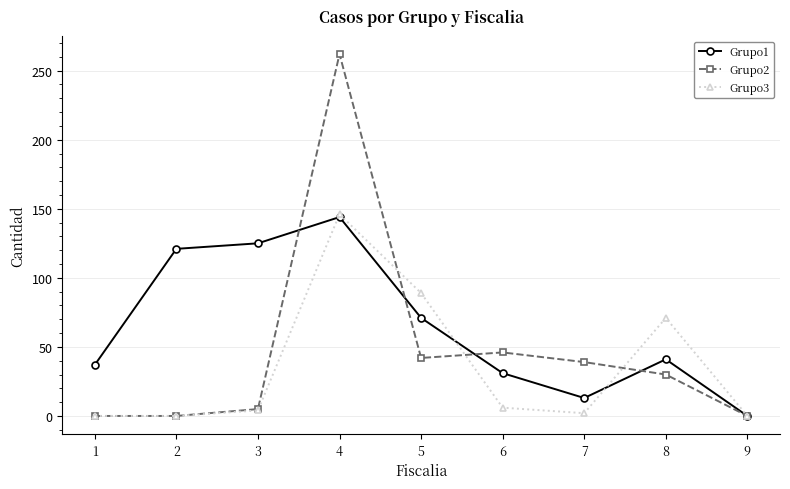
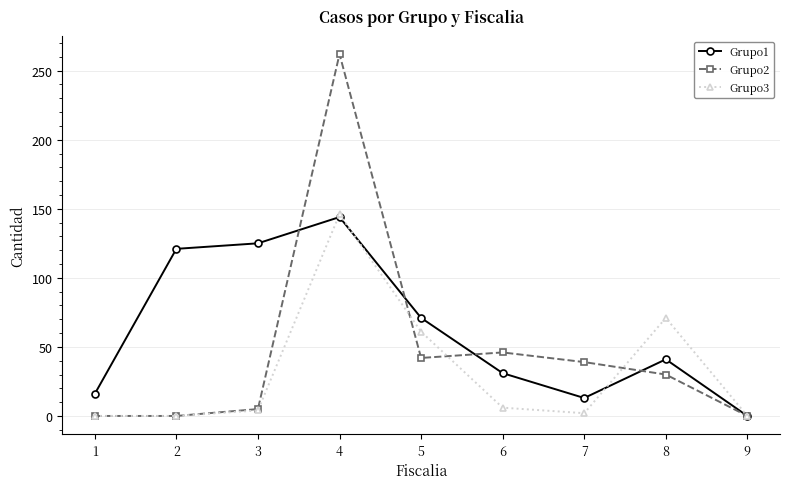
Grupo1, 1: 37 -> 16
Grupo3, 5: 89 -> 61
